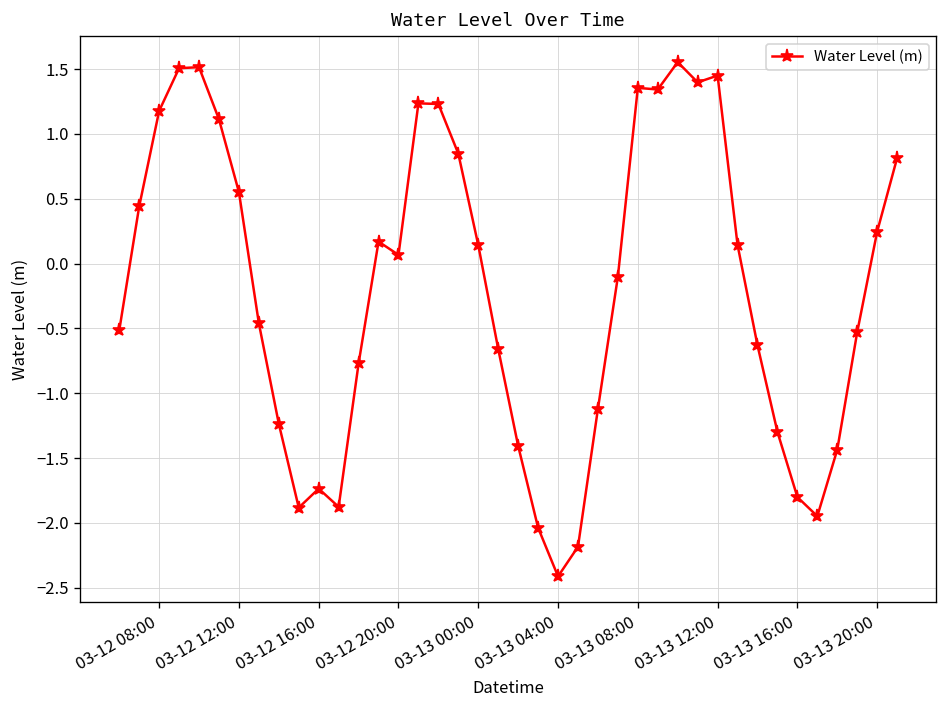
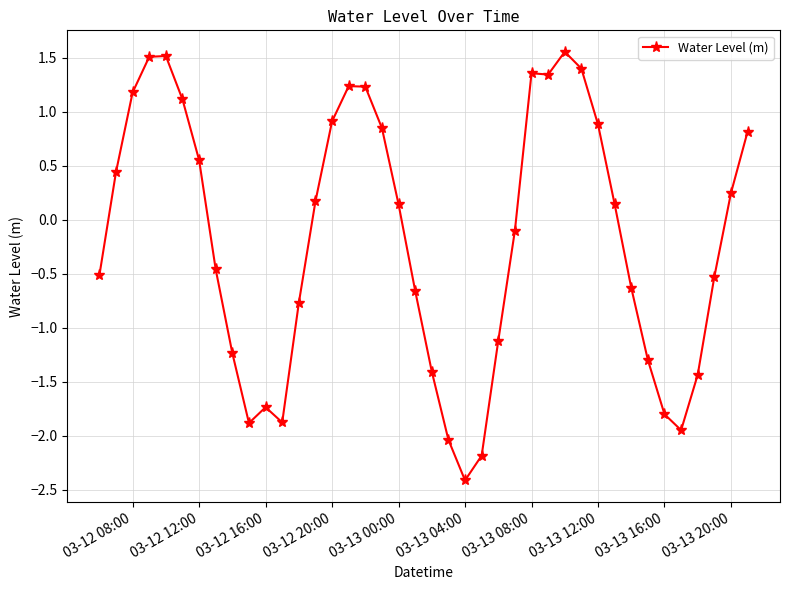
03-12 20:00: 0.07 -> 0.91
03-13 12:00: 1.45 -> 0.88
